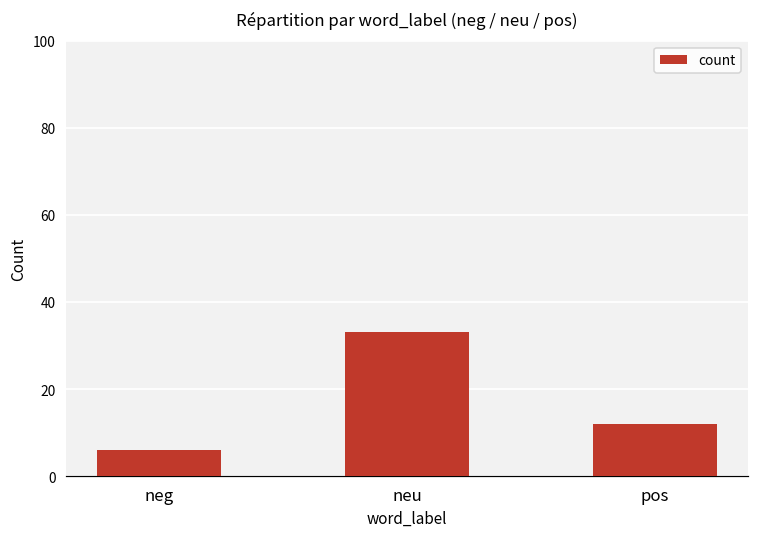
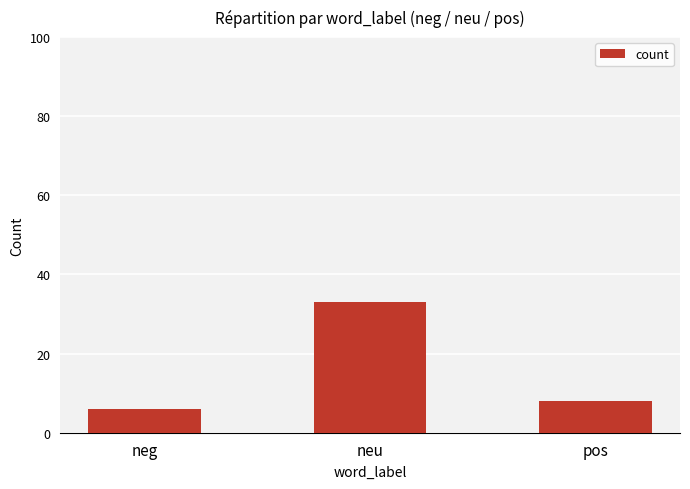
pos: 12 -> 8
